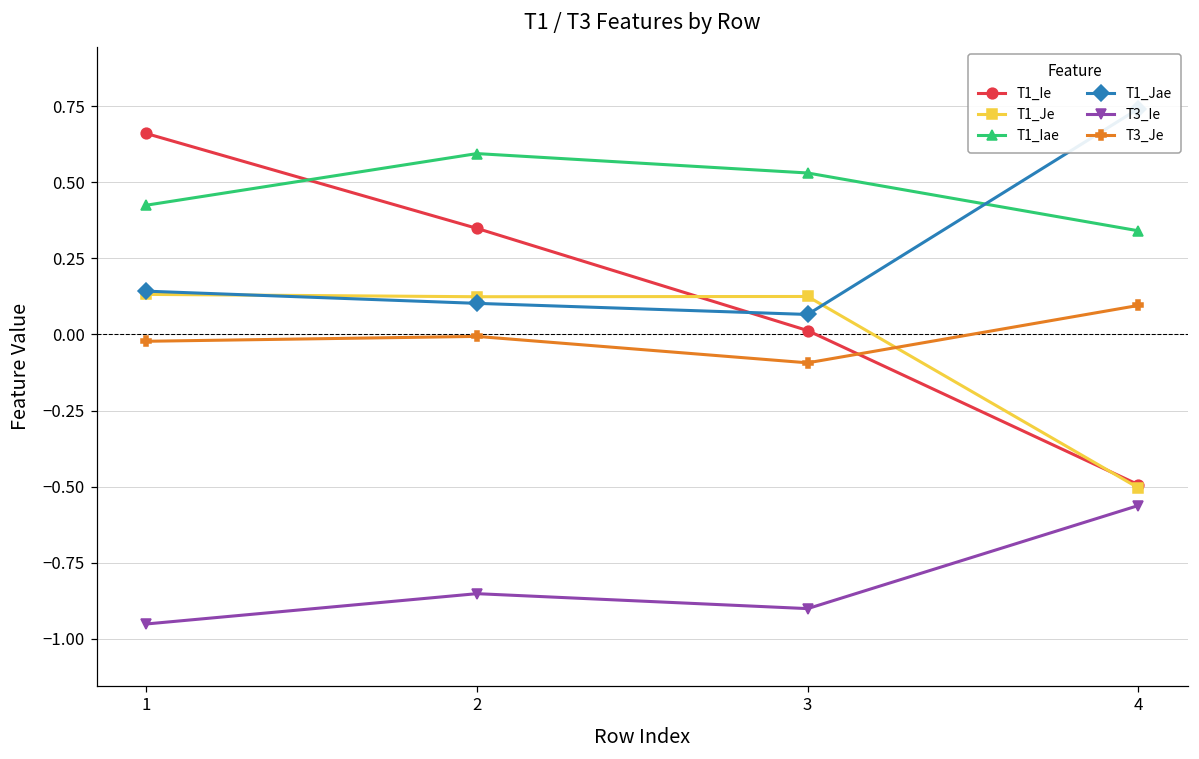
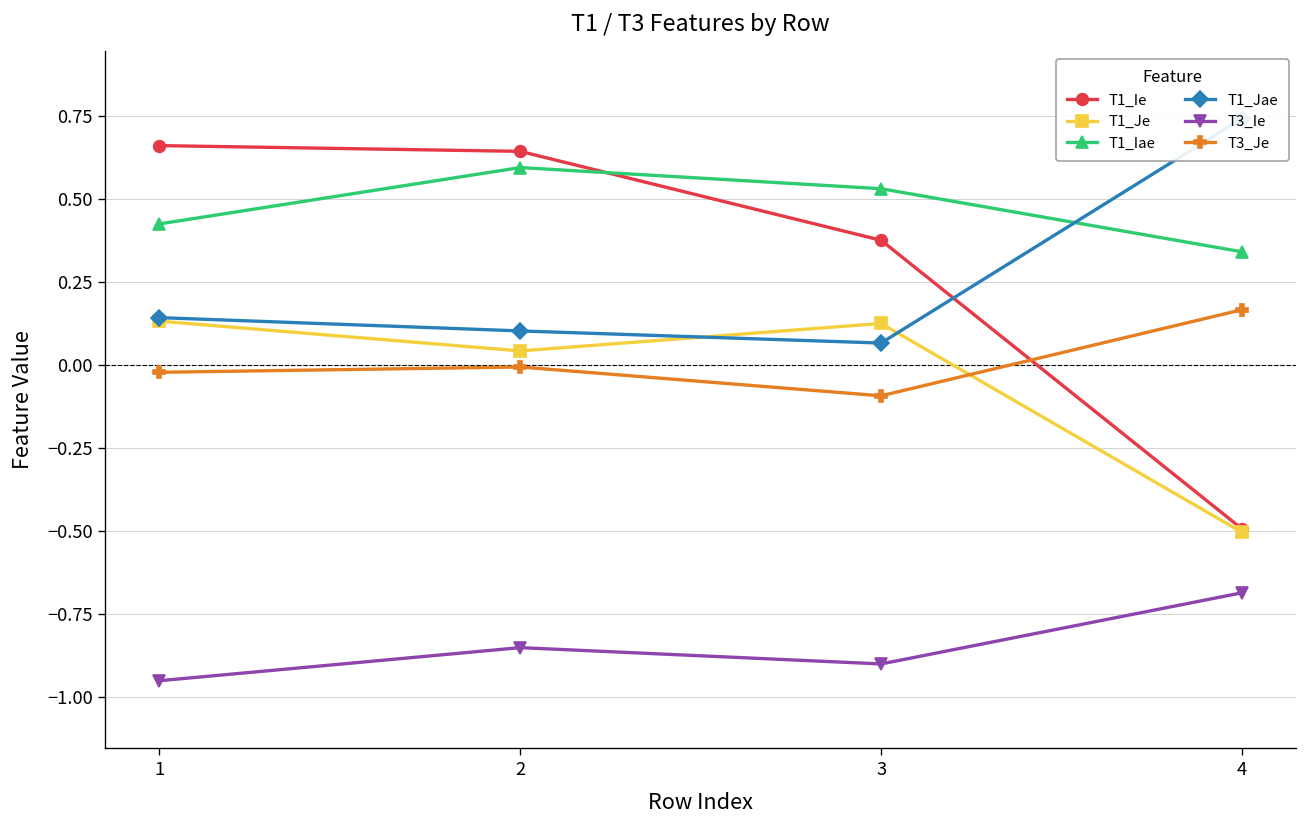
T1_Ie, 2: 0.35 -> 0.64
T1_Je, 2: 0.12 -> 0.04
T1_Ie, 3: 0.01 -> 0.38
T3_Ie, 4: -0.56 -> -0.69
T3_Je, 4: 0.10 -> 0.17
